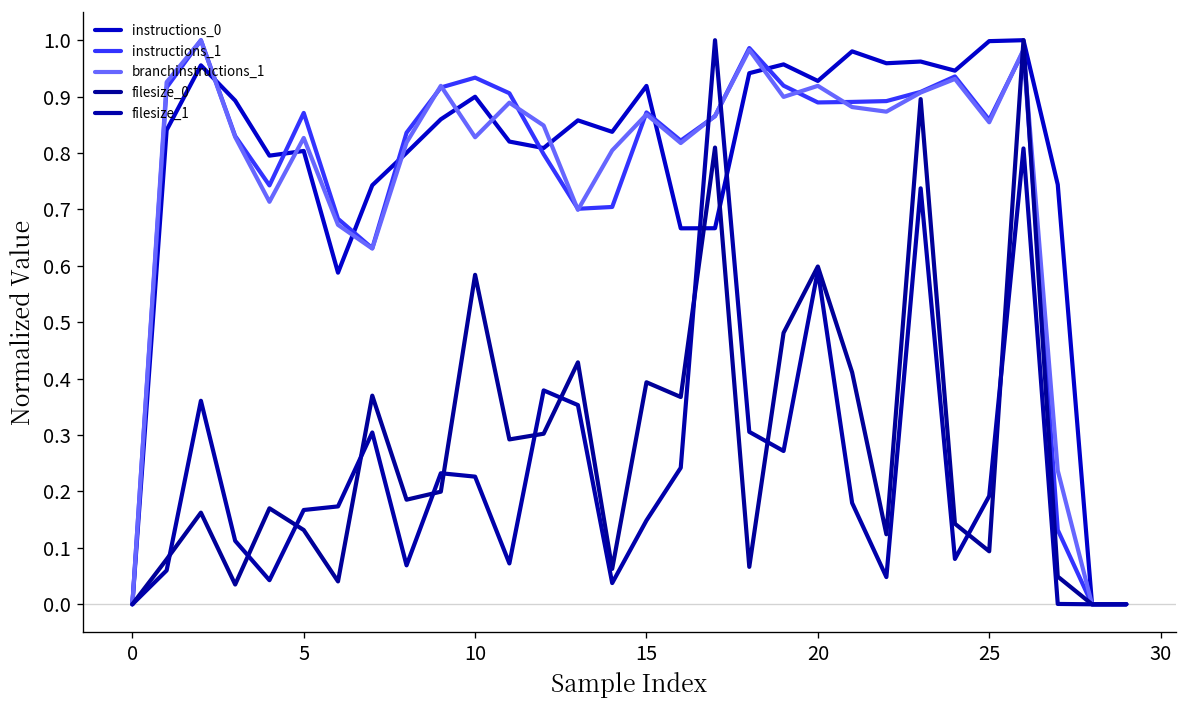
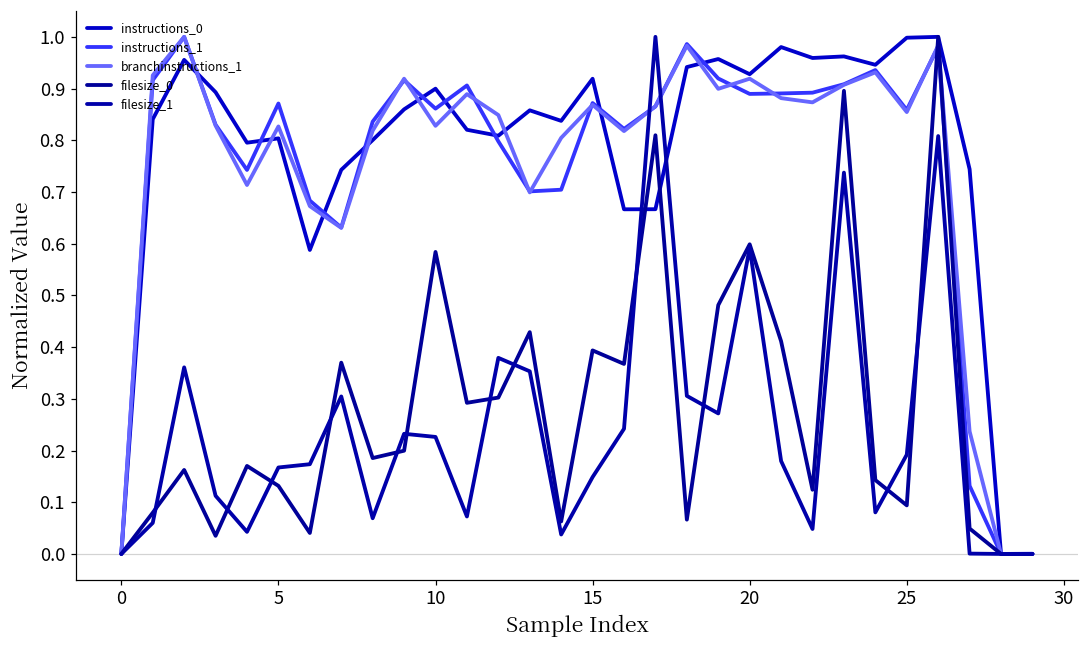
instructions_1, 10: 0.93 -> 0.86
